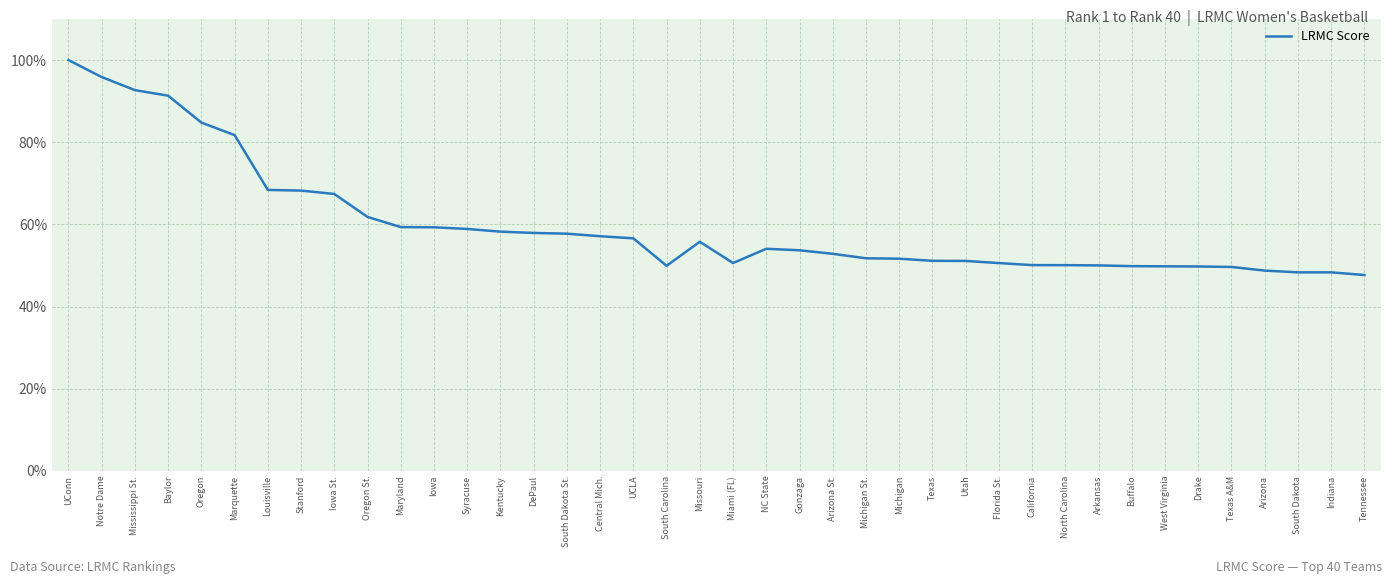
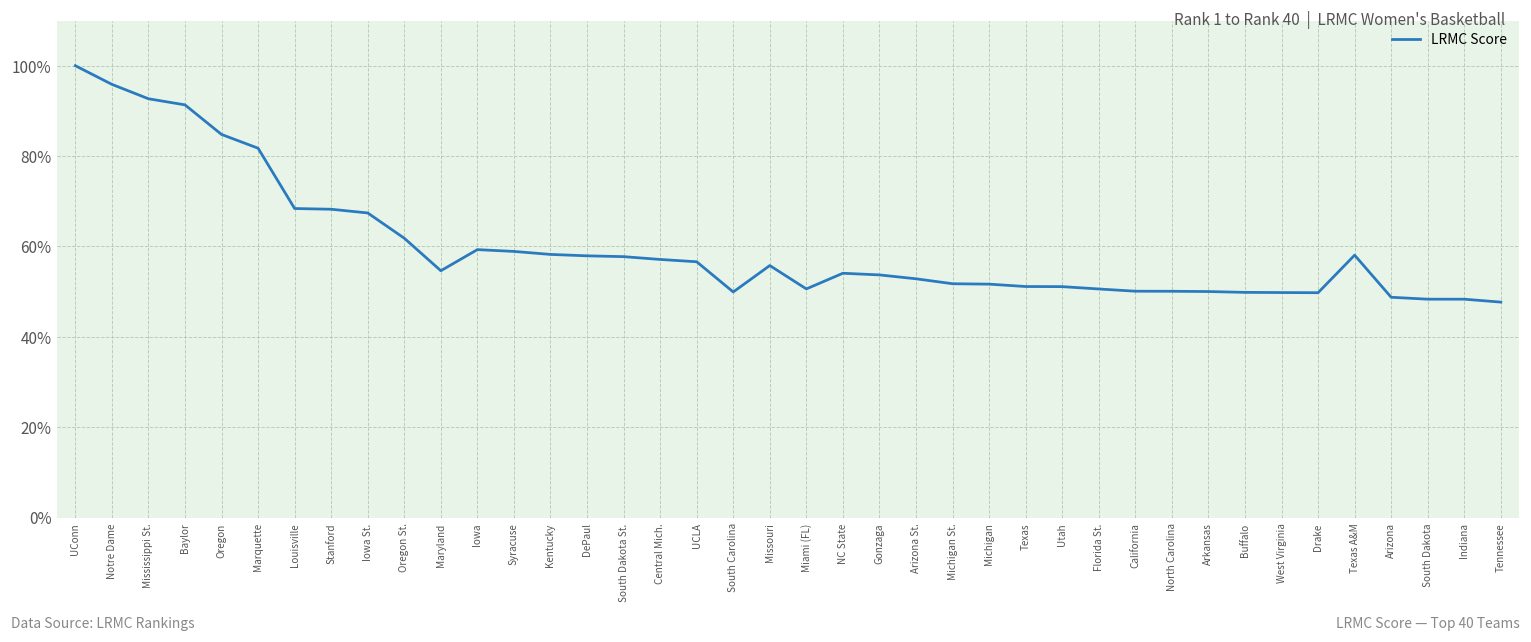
Maryland: 59% -> 55%
Texas A&M: 50% -> 58%
